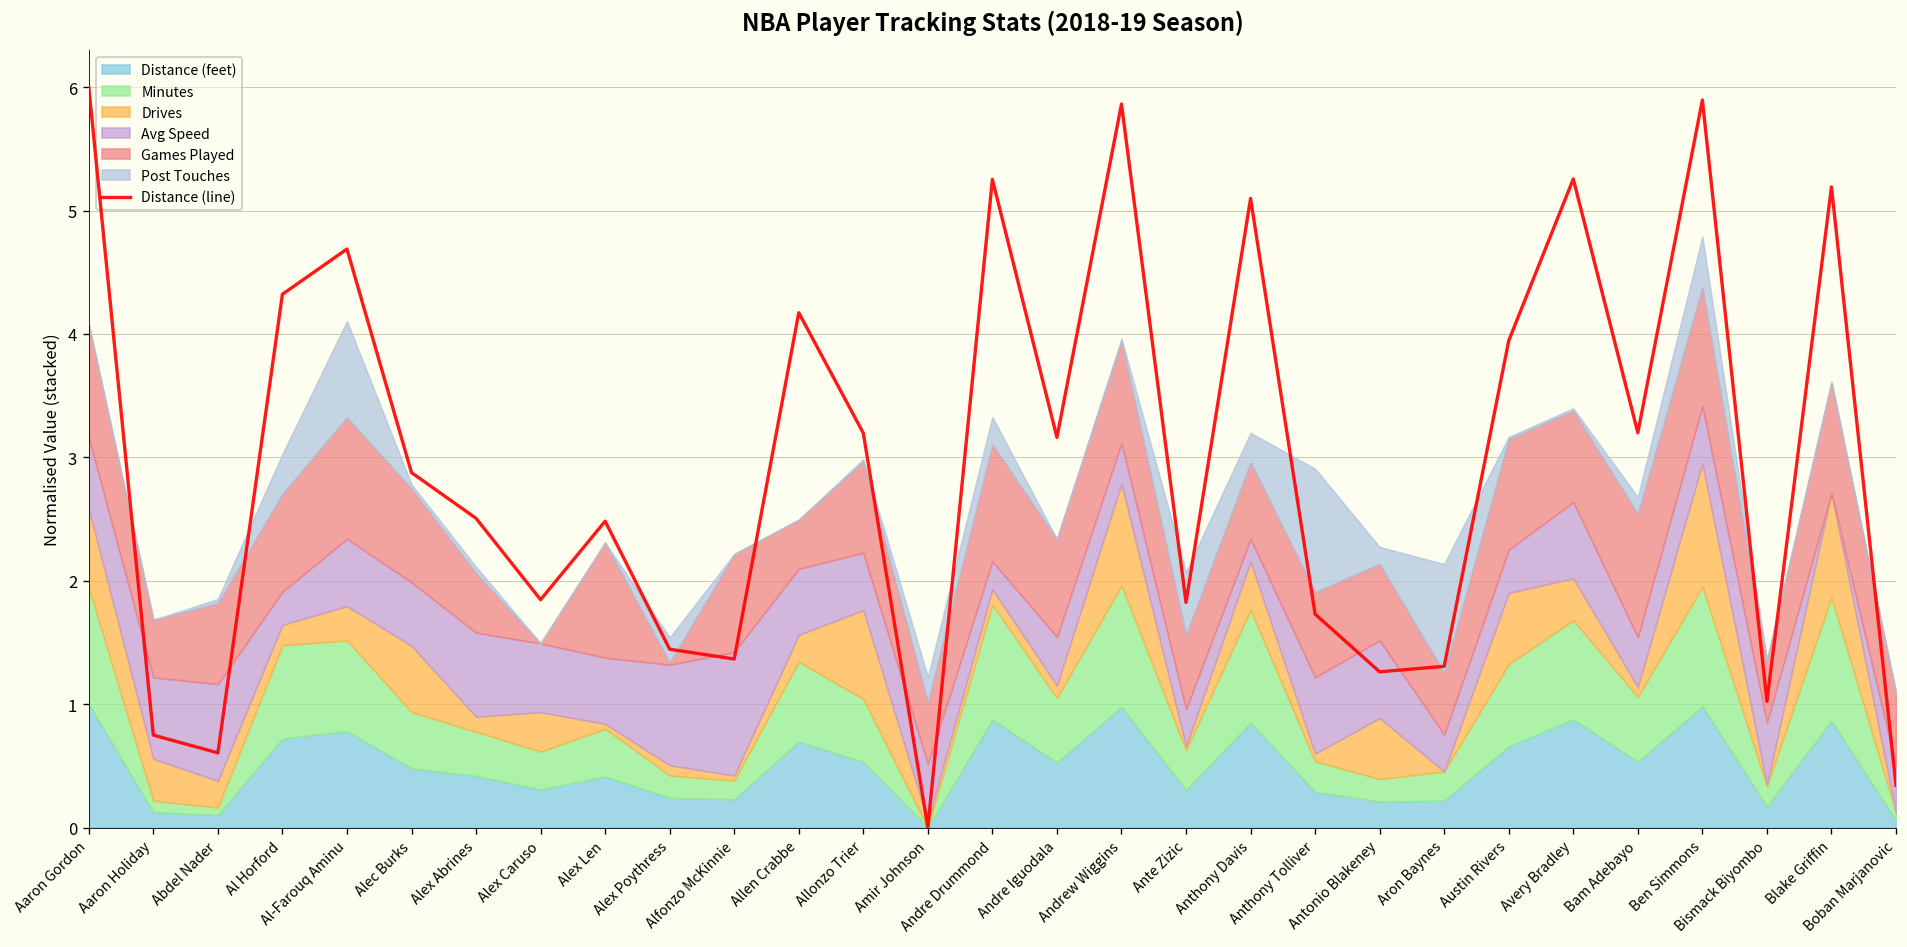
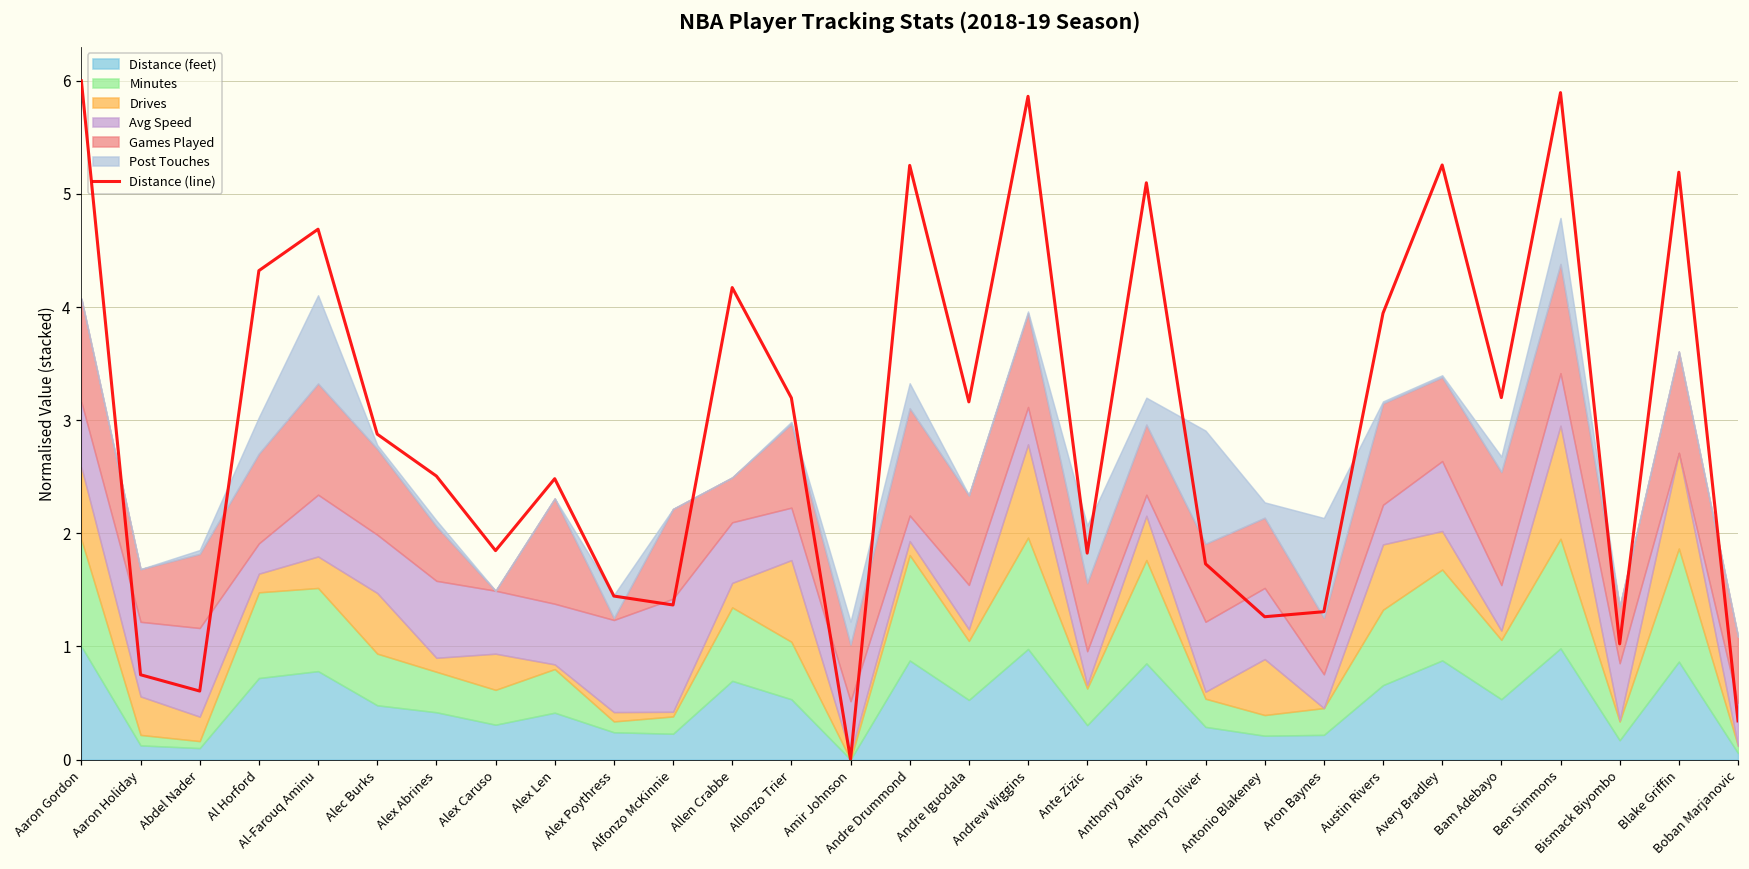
Minutes, Alex Poythress: 0.18 -> 0.10
